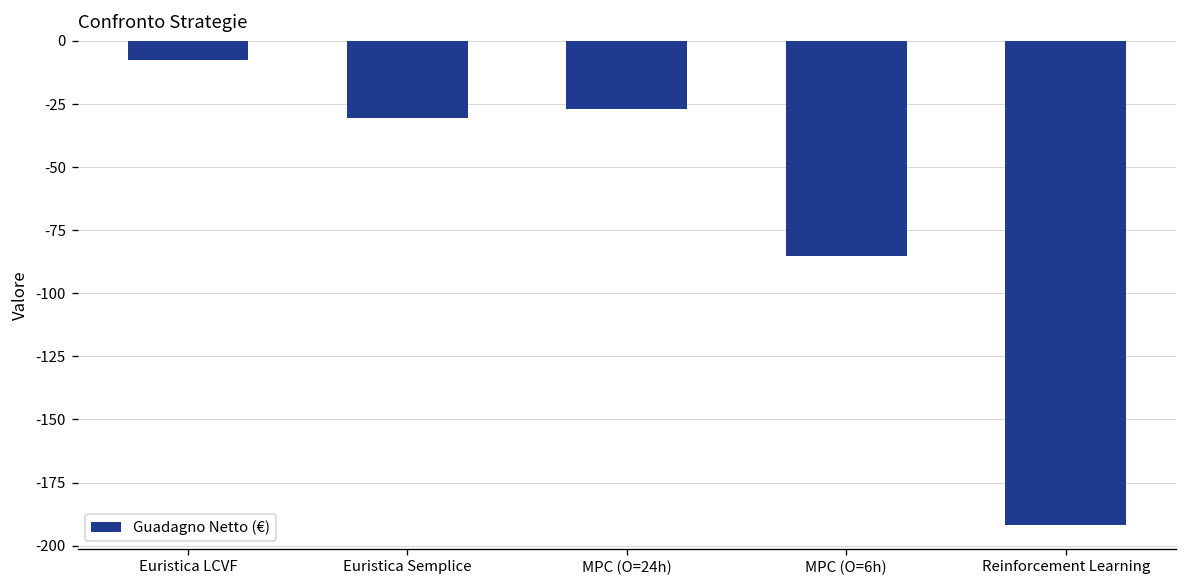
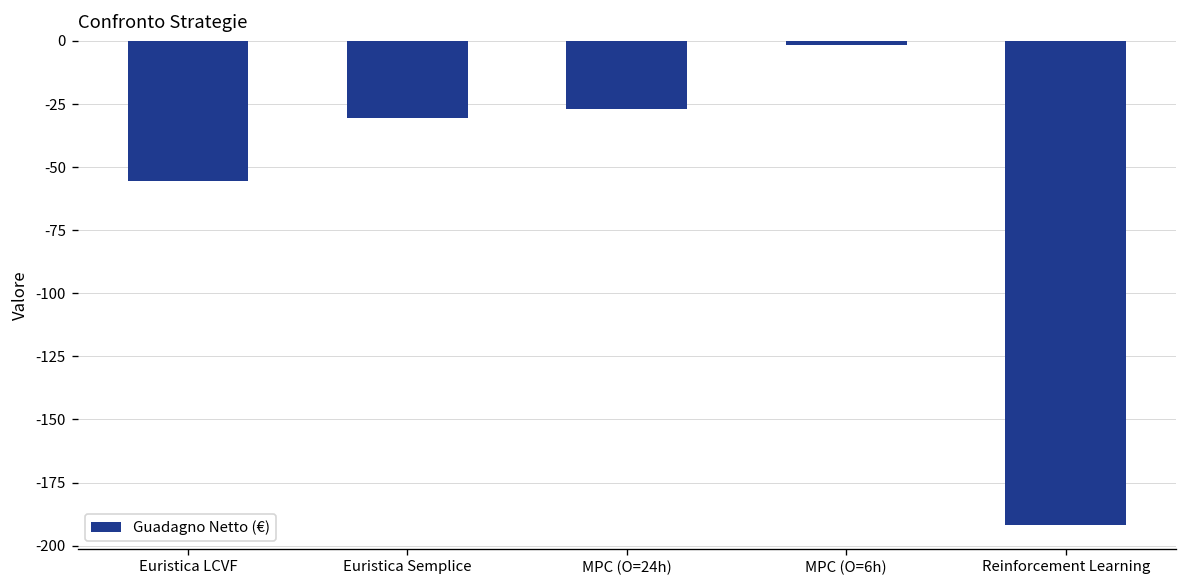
Euristica LCVF: -8 -> -55
MPC (O=6h): -85 -> -2
